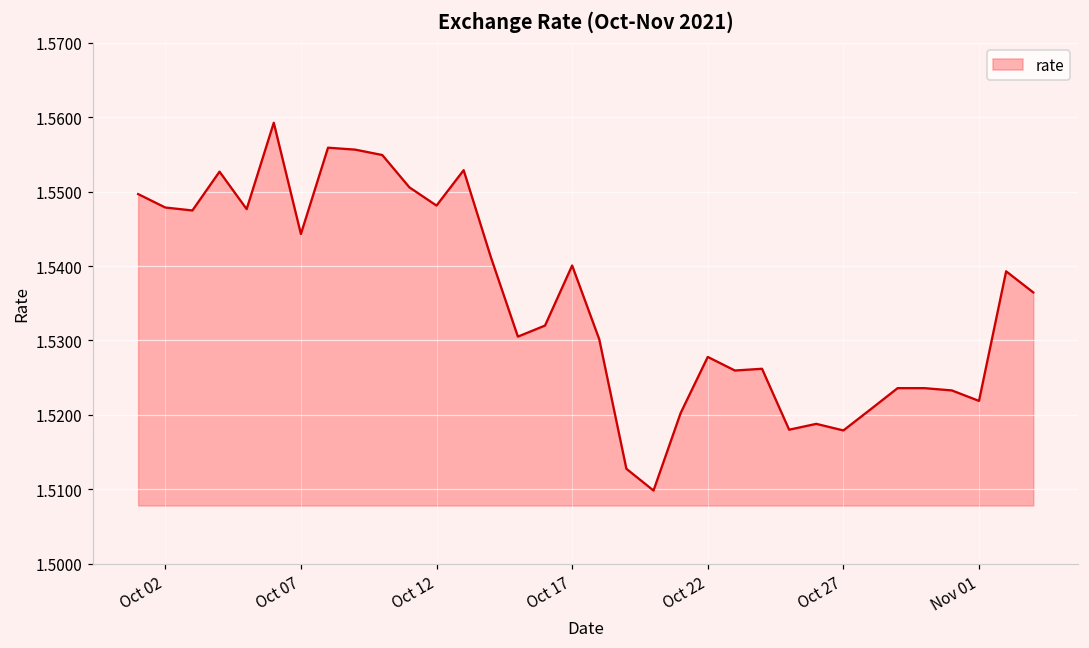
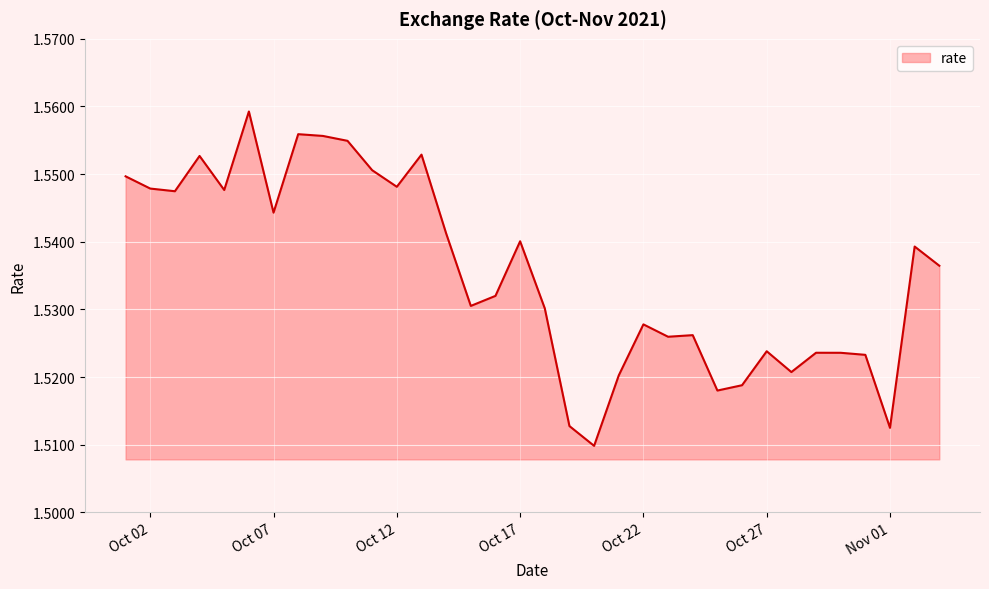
Oct 27: 1.518 -> 1.524
Nov 01: 1.522 -> 1.512
